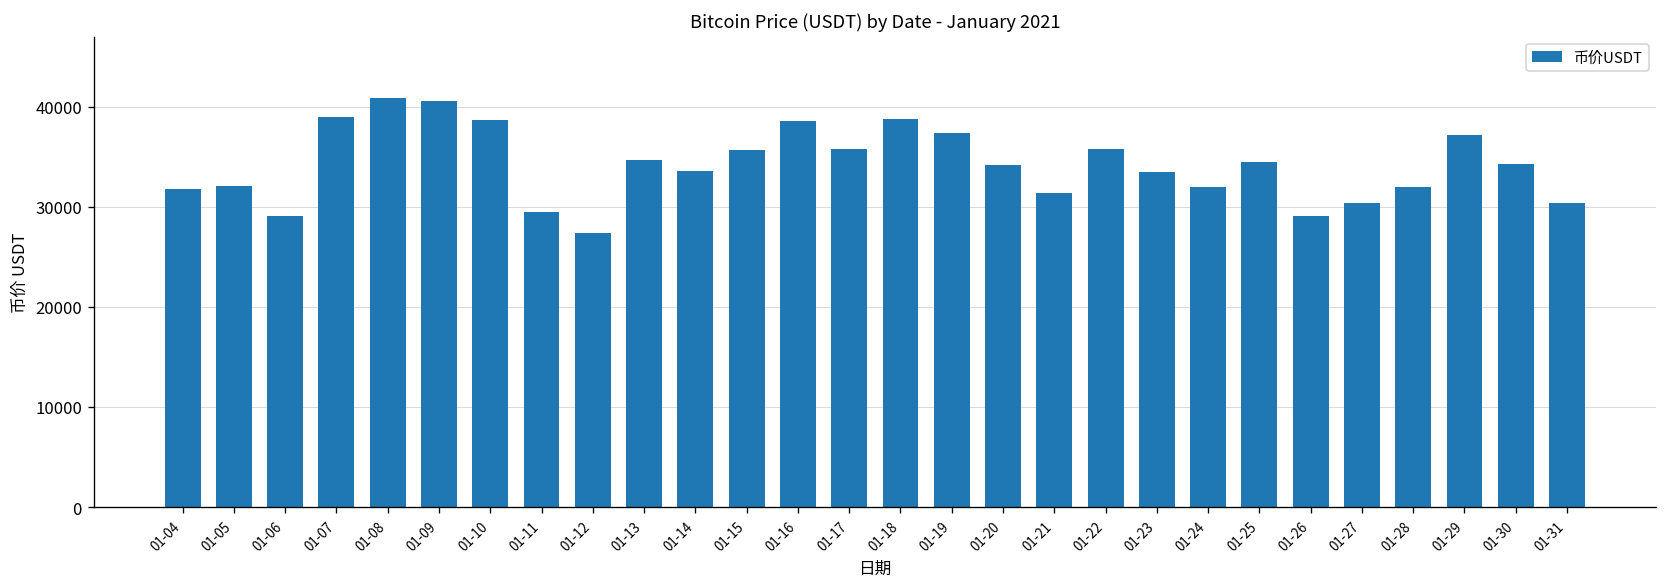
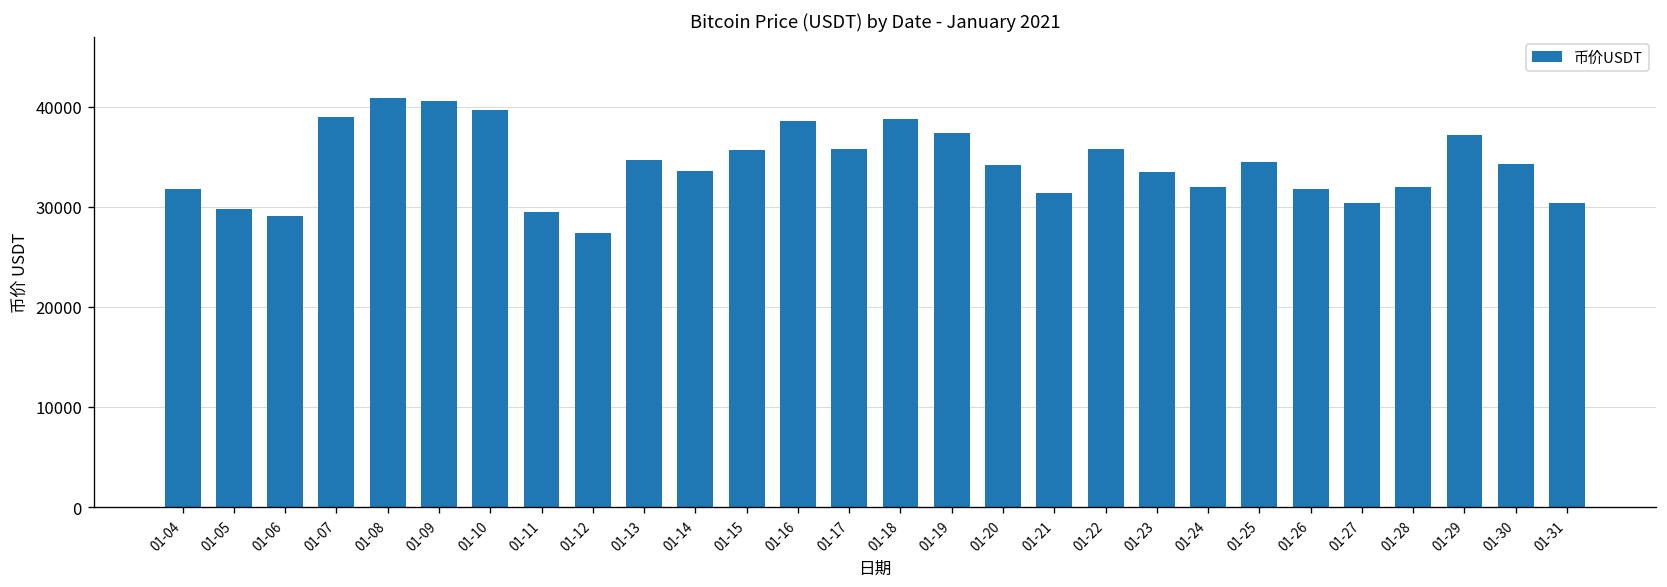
01-05: 32000 -> 30000
01-10: 39000 -> 40000
01-26: 29000 -> 32000
